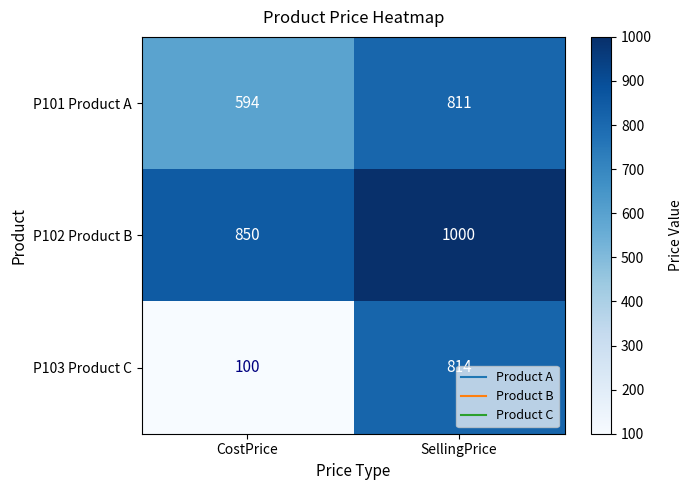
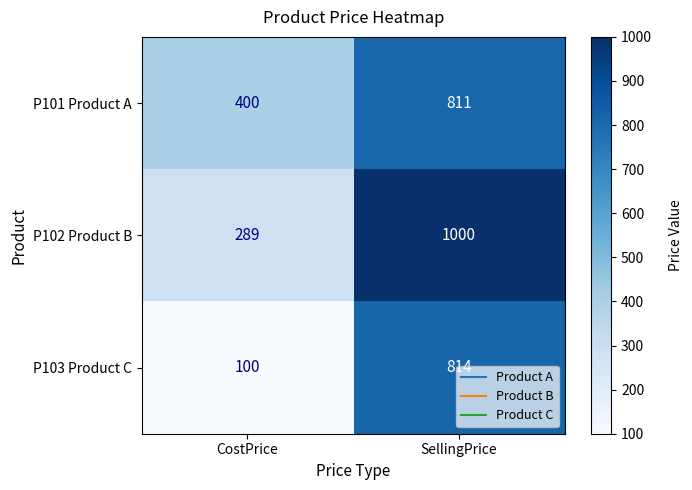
P101 Product A, CostPrice: 594 -> 400
P102 Product B, CostPrice: 850 -> 289
